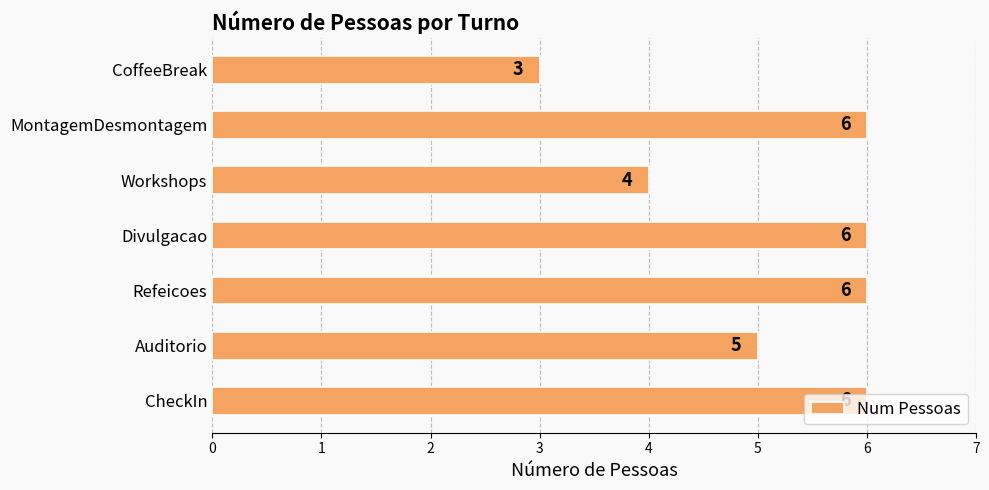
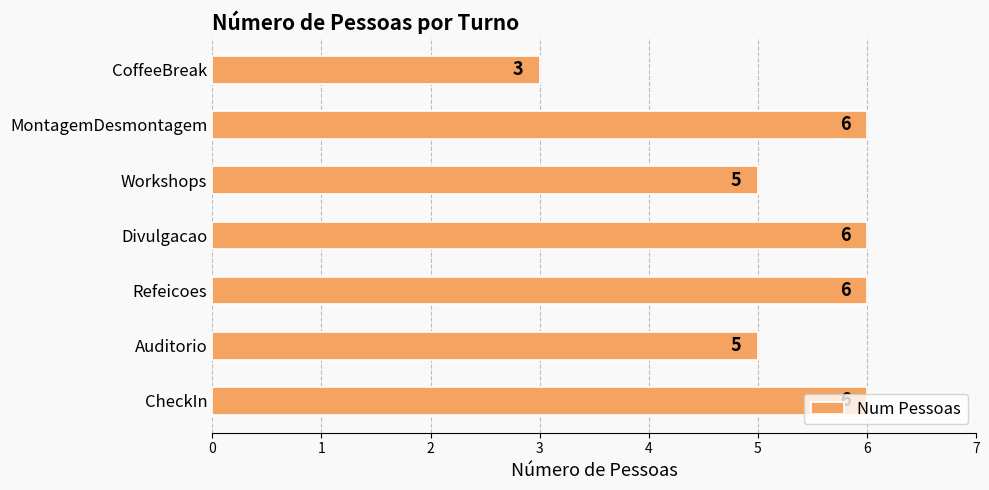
Workshops: 4 -> 5
